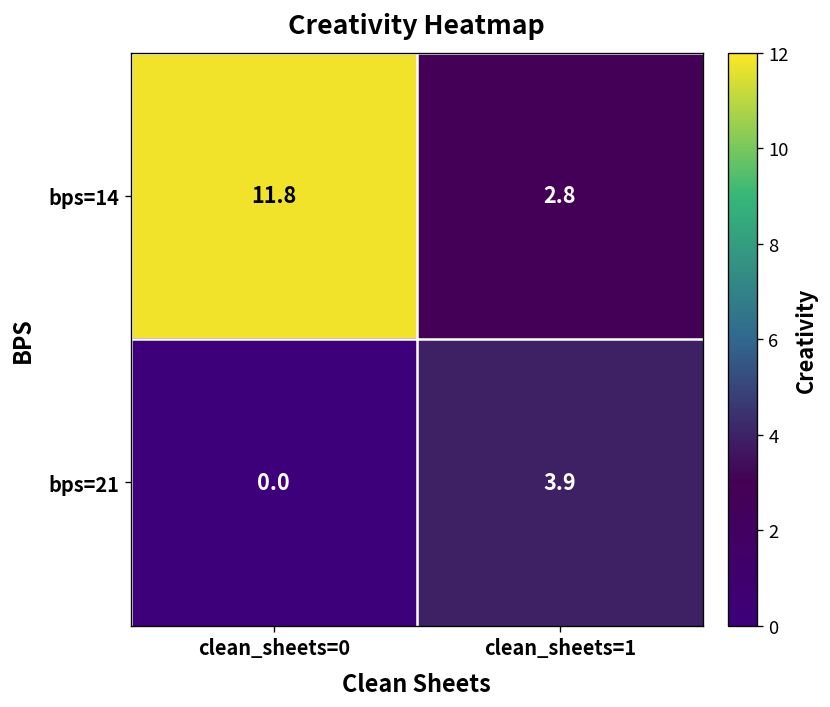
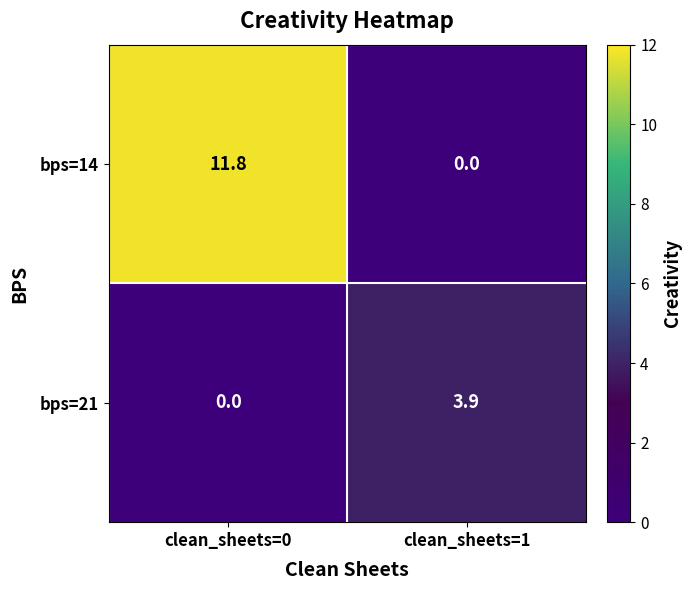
bps=14, clean_sheets=1: 2.8 -> 0.0
